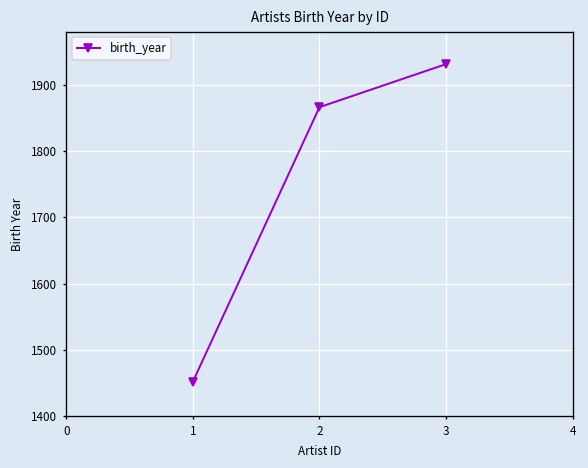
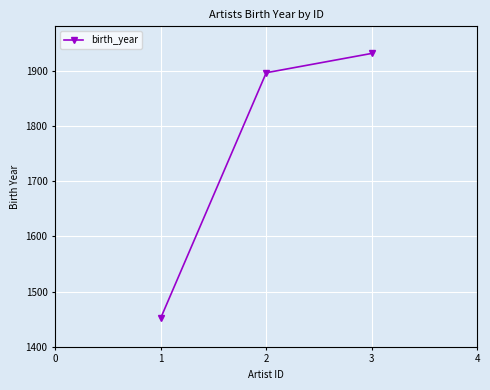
2: 1870 -> 1900
